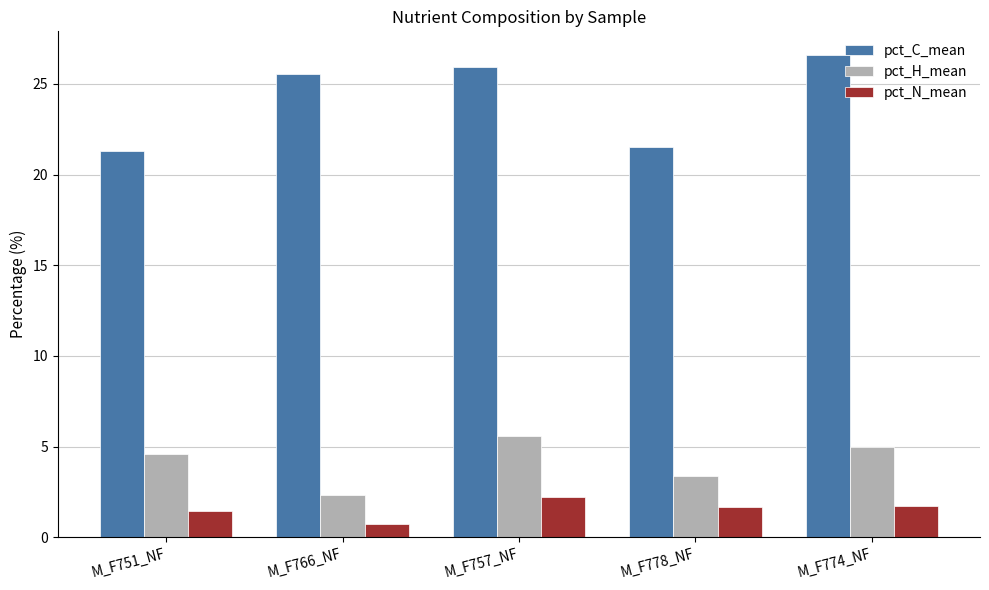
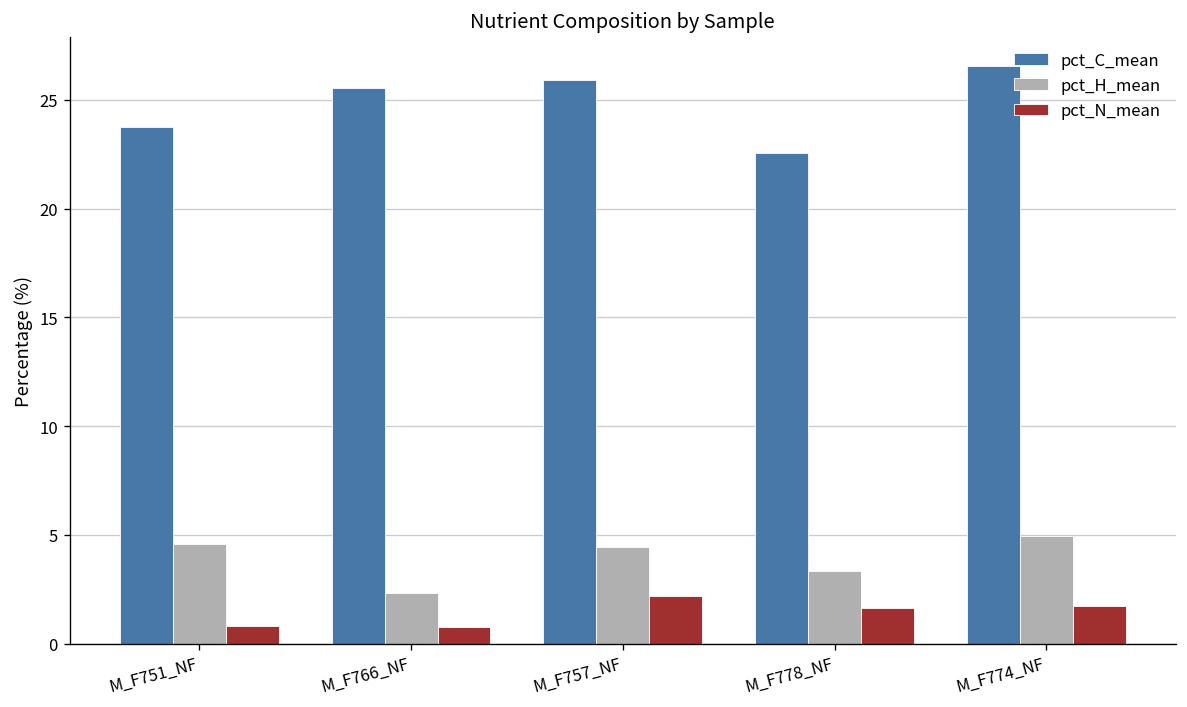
pct_C_mean, M_F751_NF: 21.3 -> 23.8
pct_N_mean, M_F751_NF: 1.4 -> 0.8
pct_H_mean, M_F757_NF: 5.6 -> 4.4
pct_C_mean, M_F778_NF: 21.5 -> 22.6
